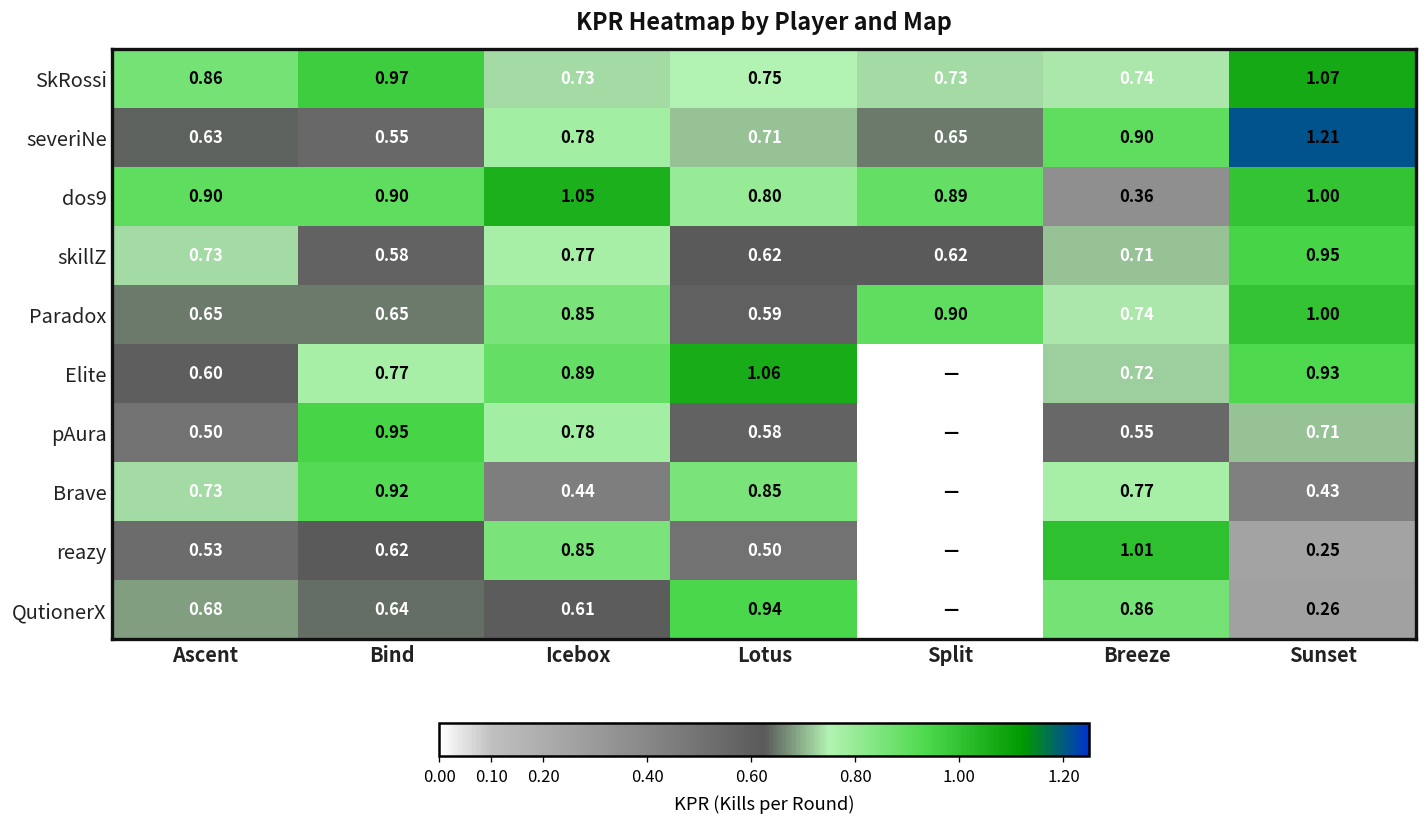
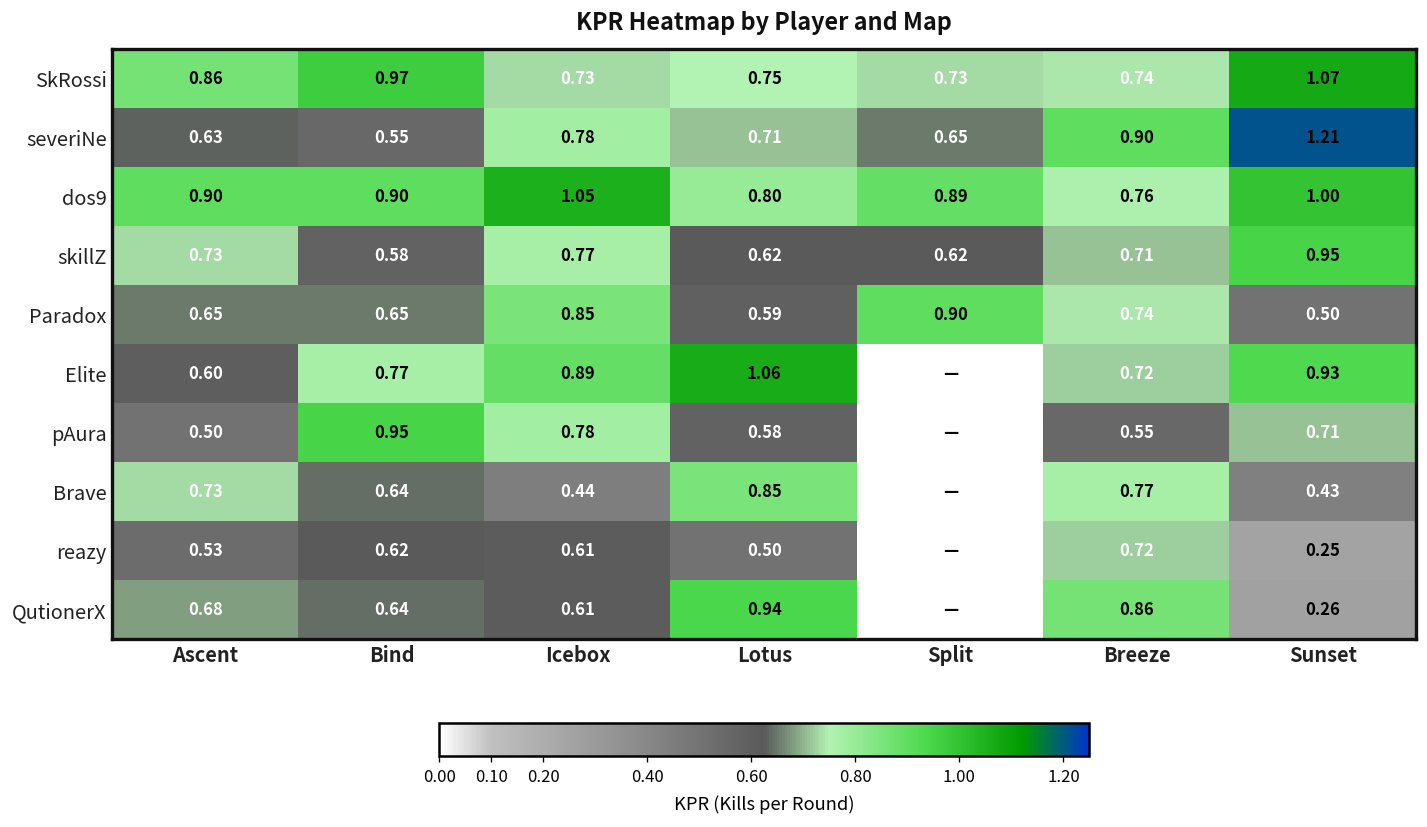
dos9, Breeze: 0.36 -> 0.76
Paradox, Sunset: 1.00 -> 0.50
Brave, Bind: 0.92 -> 0.64
reazy, Icebox: 0.85 -> 0.61
reazy, Breeze: 1.01 -> 0.72
